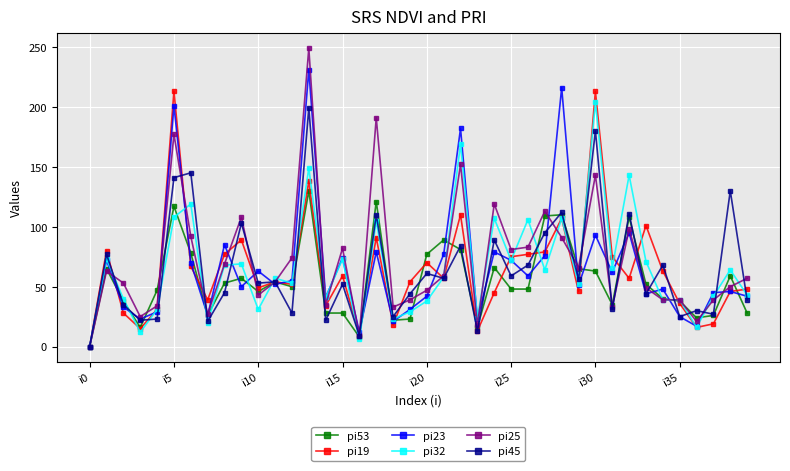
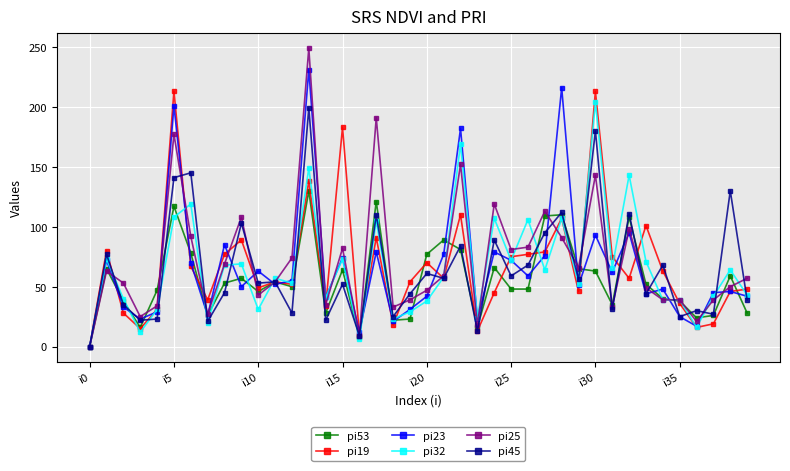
pi53, i15: 28 -> 64
pi19, i15: 59 -> 183
